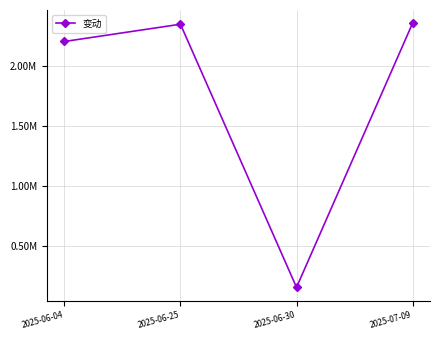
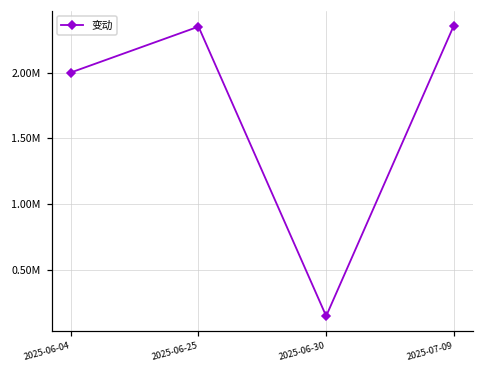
2025-06-04: 2200000 -> 2000000
